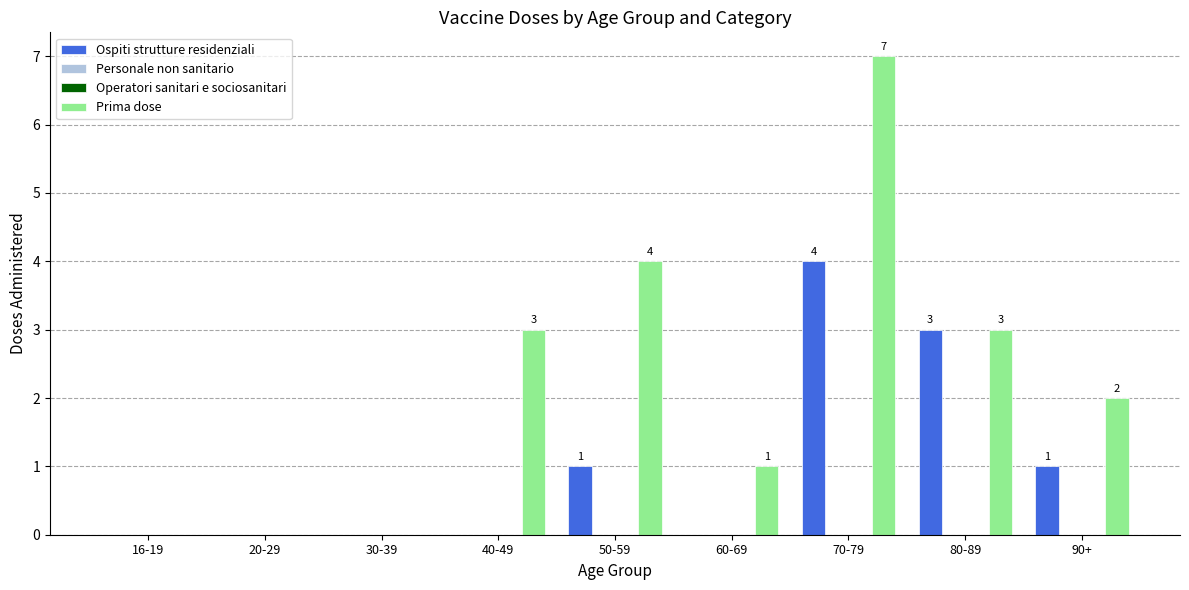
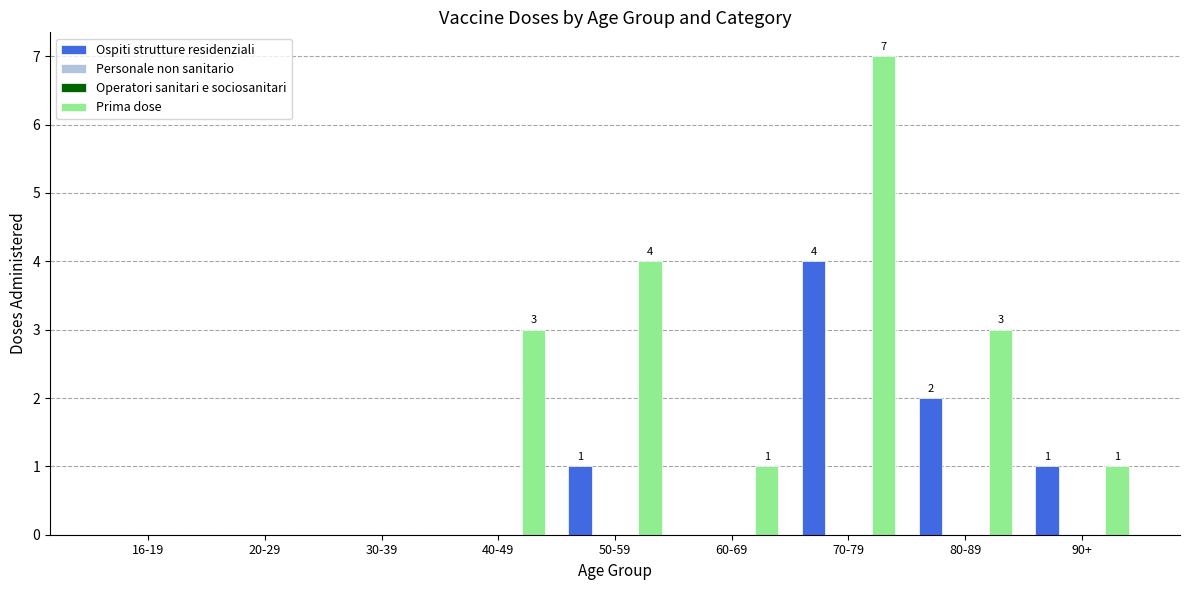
Ospiti strutture residenziali, 80-89: 3 -> 2
Prima dose, 90+: 2 -> 1
